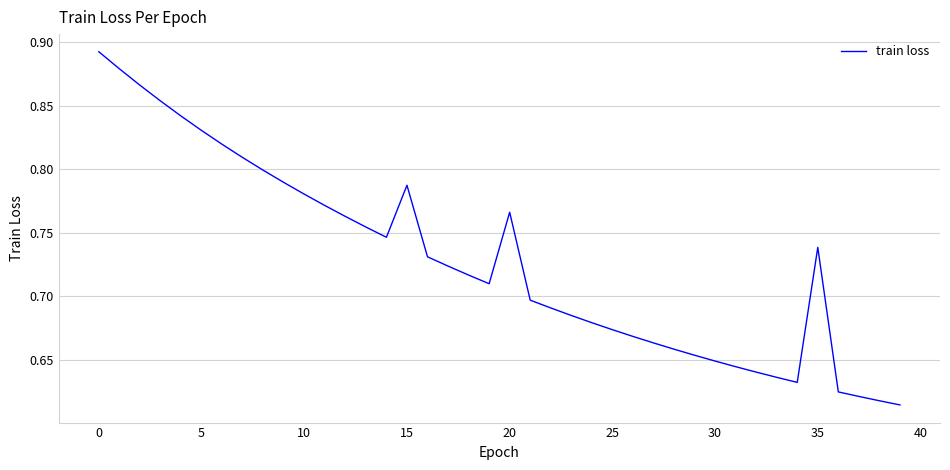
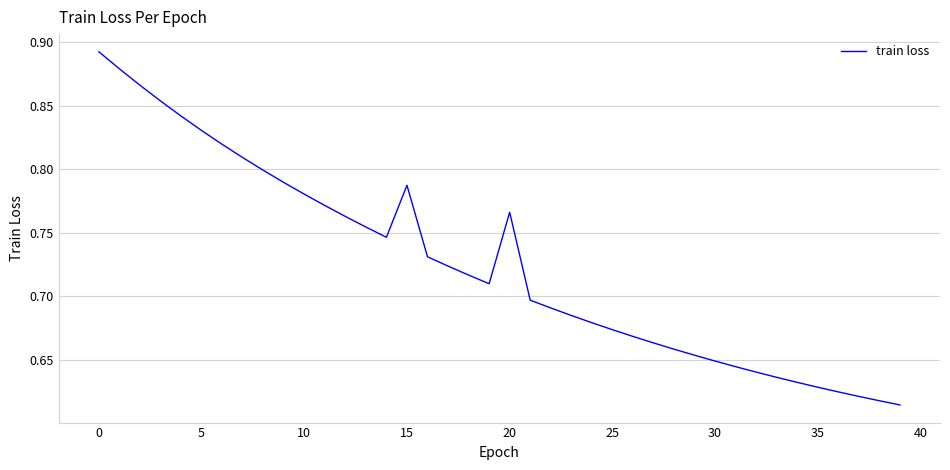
35: 0.739 -> 0.629
